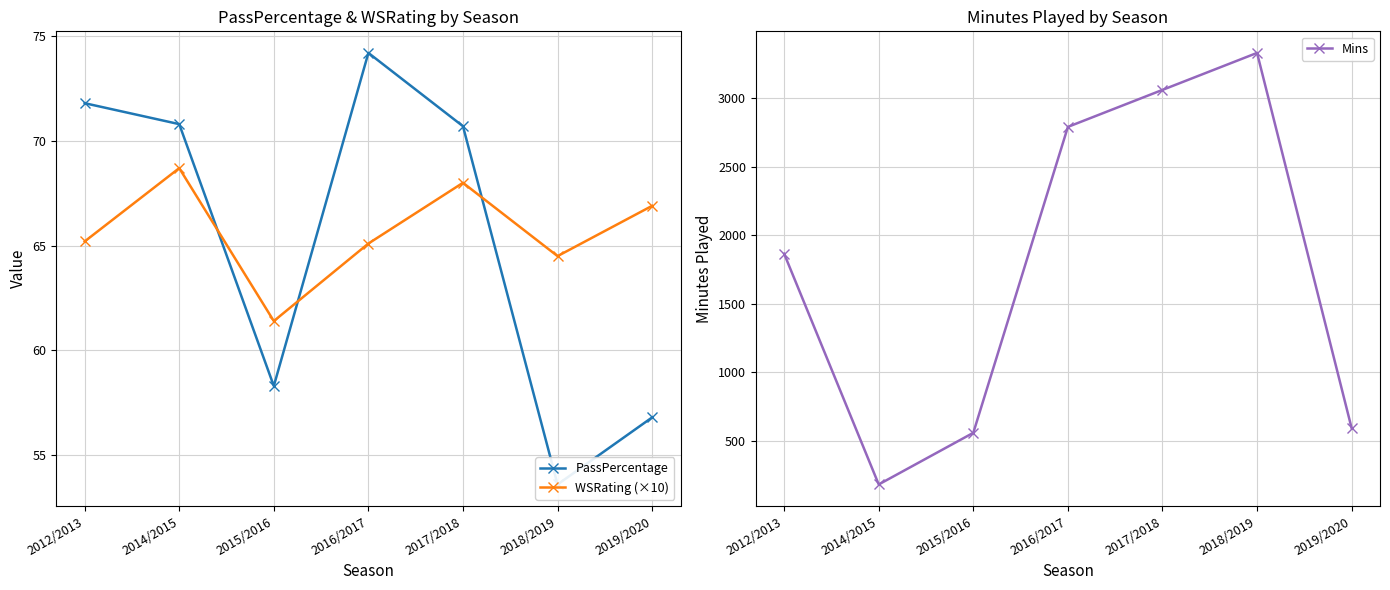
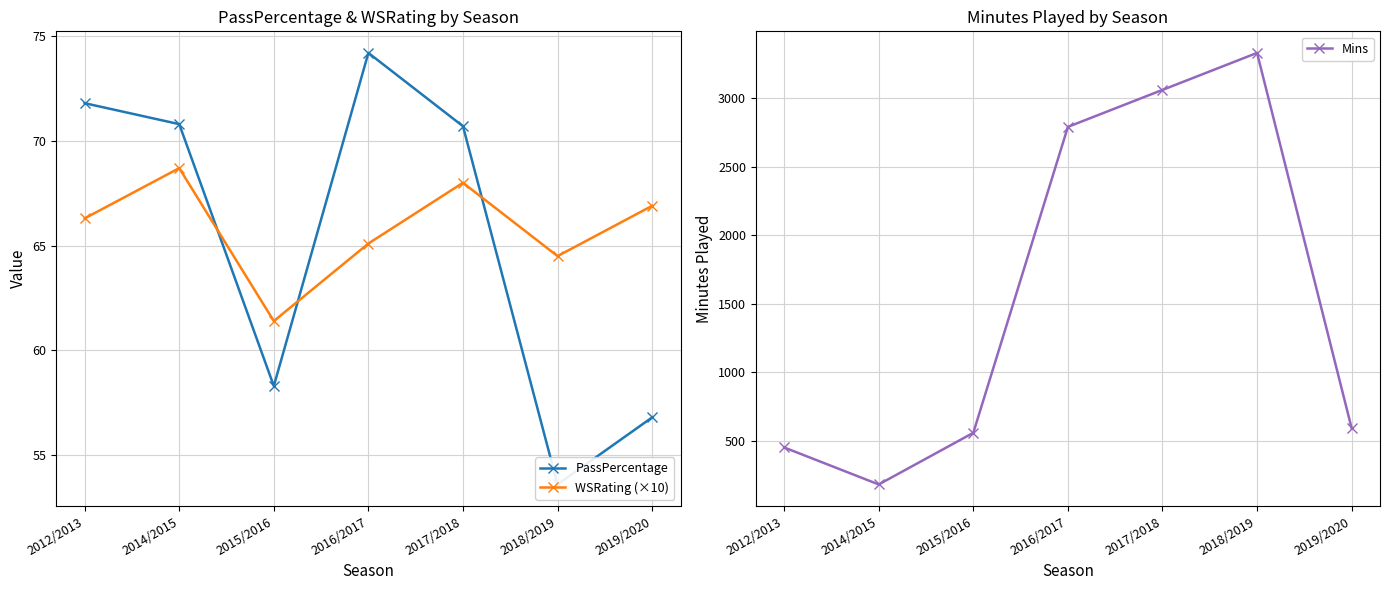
PassPercentage & WSRating by Season, WSRating (×10), 2012/2013: 65.2 -> 66.3
Minutes Played by Season, 2012/2013: 1860 -> 450
